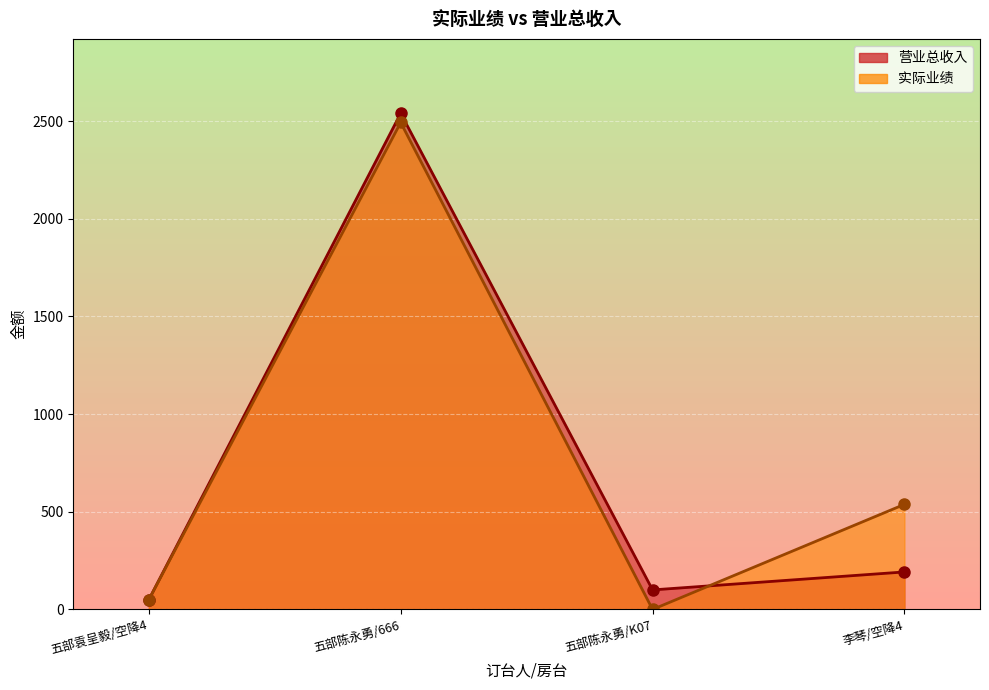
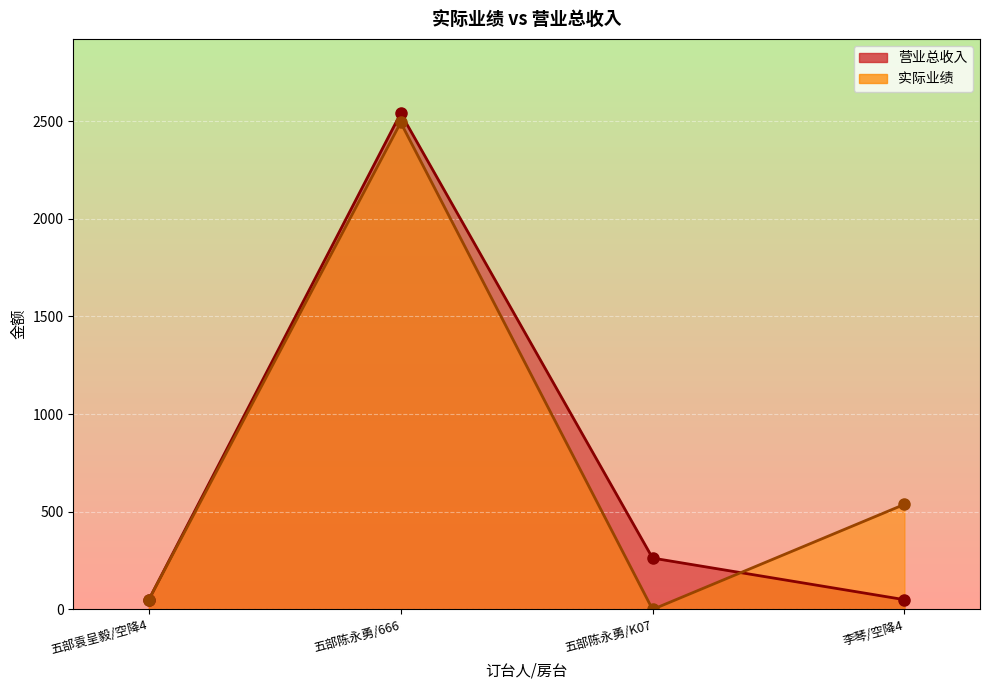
营业总收入, 五部陈永勇/K07: 100 -> 260
营业总收入, 李琴/空降4: 190 -> 50
